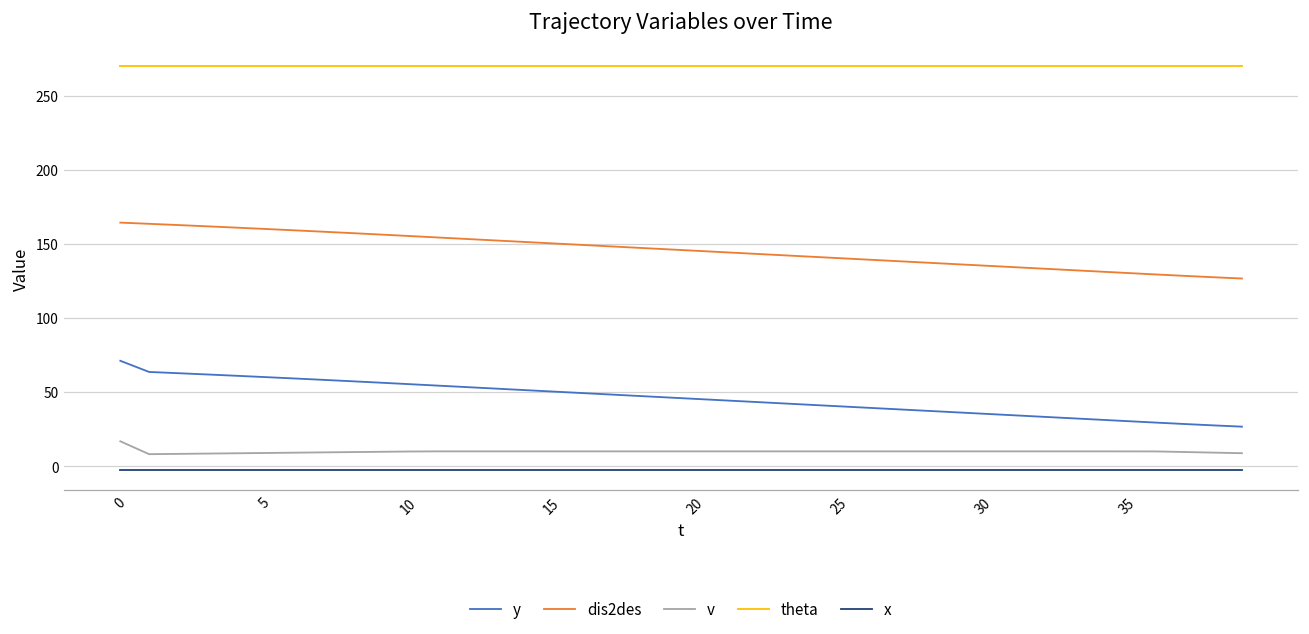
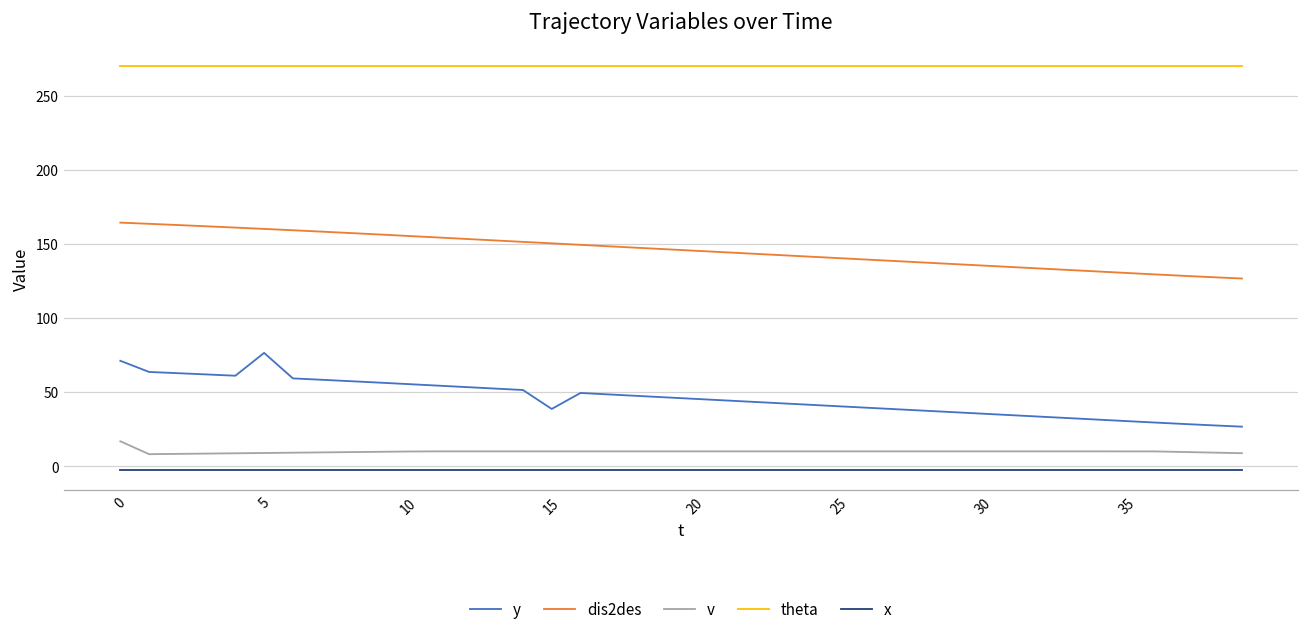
y, 5: 60 -> 76
y, 15: 50 -> 39
